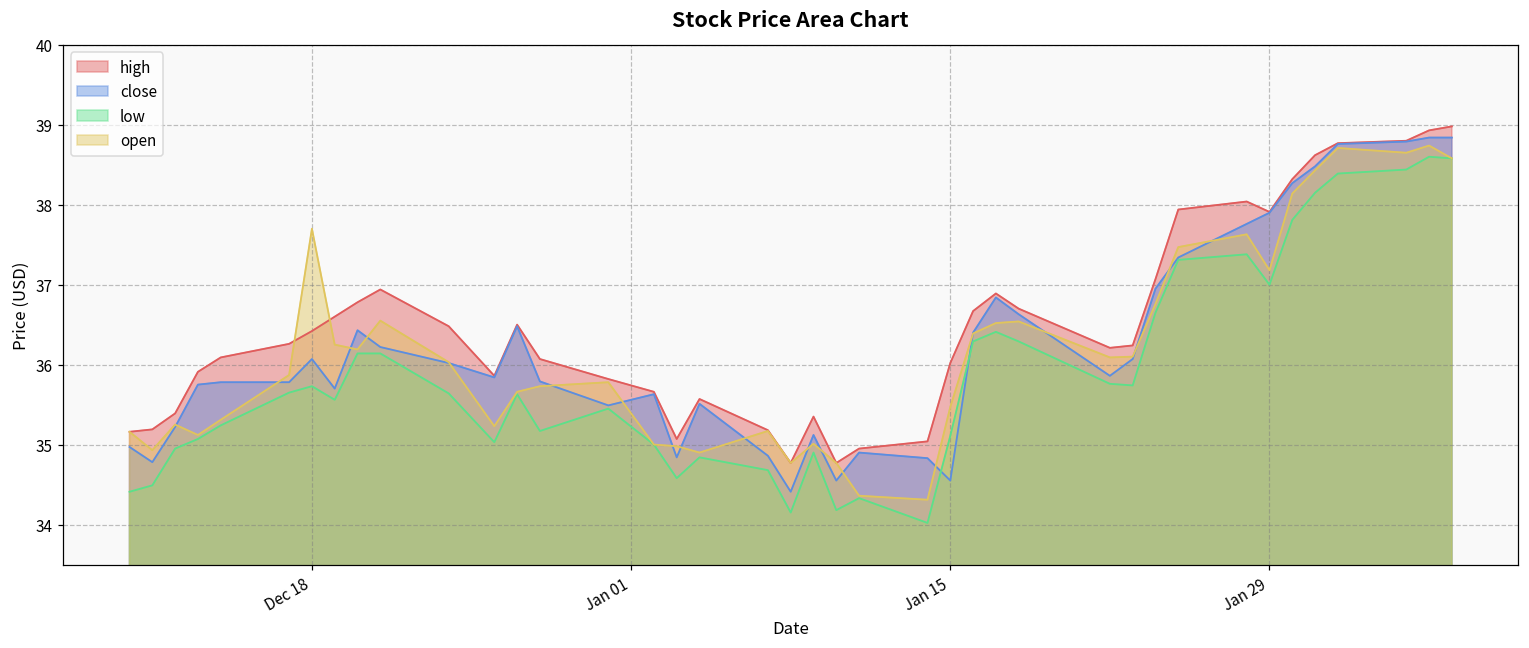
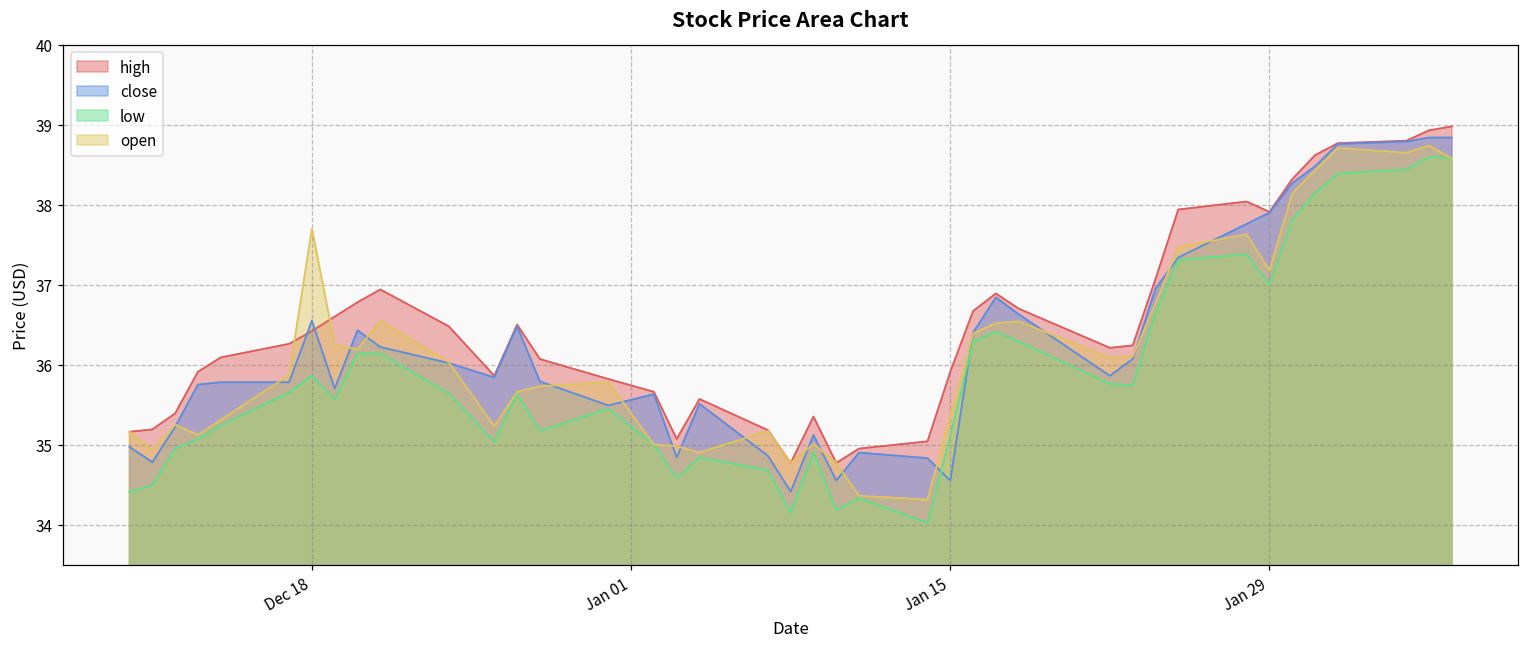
close, Dec 18: 36.1 -> 36.6
low, Dec 18: 35.7 -> 35.9
high, Jan 15: 36.0 -> 35.9
open, Jan 15: 35.5 -> 35.4
